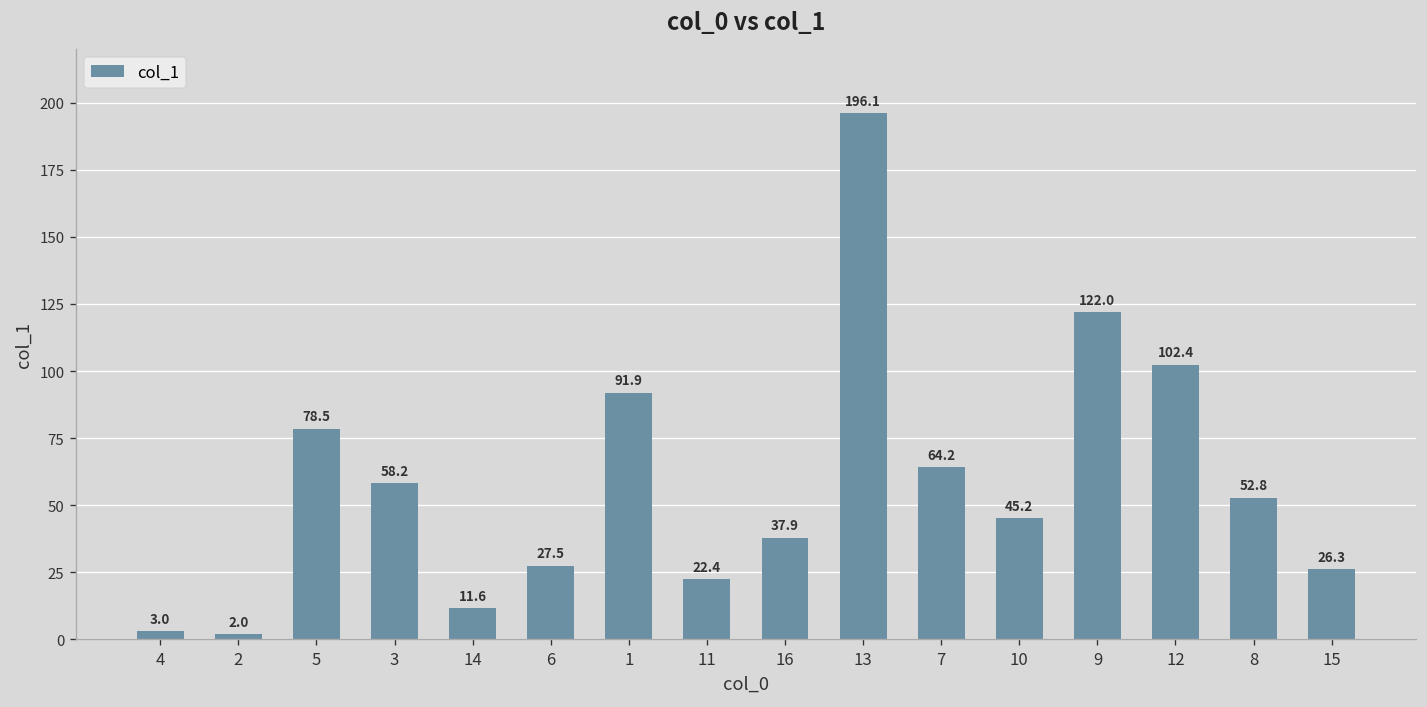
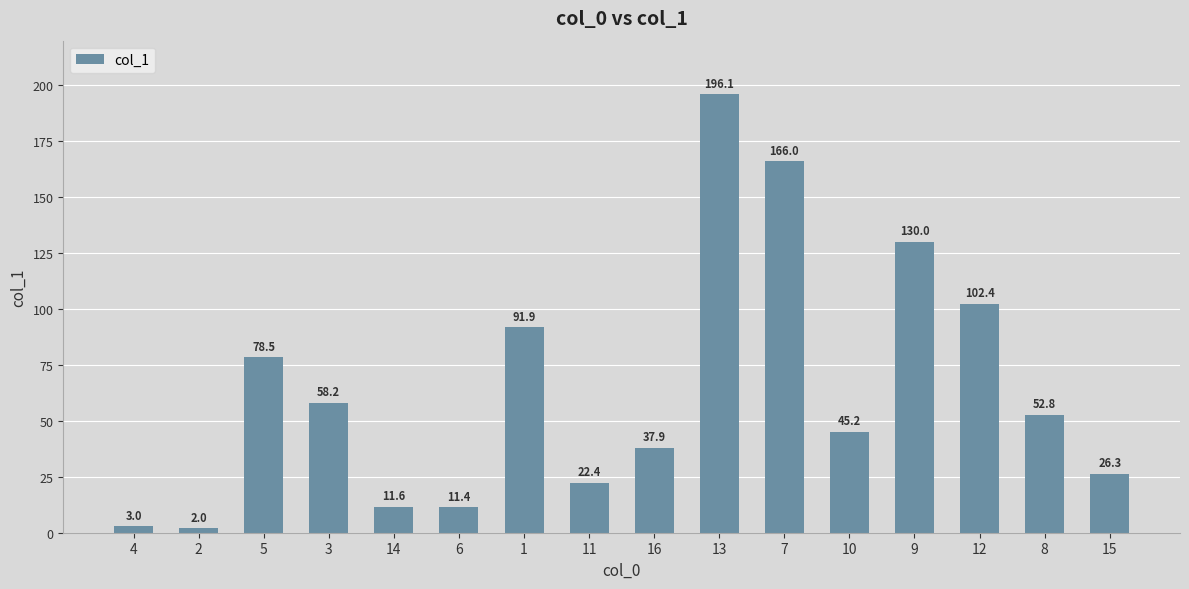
6: 27.5 -> 11.4
7: 64.2 -> 166.0
9: 122.0 -> 130.0
